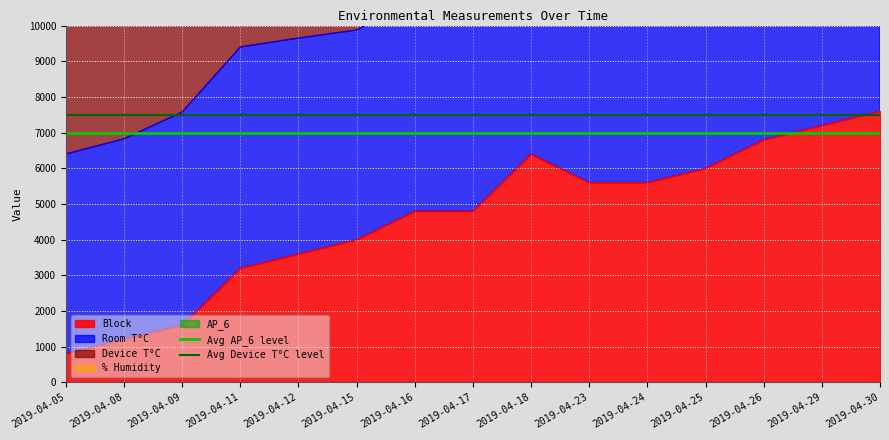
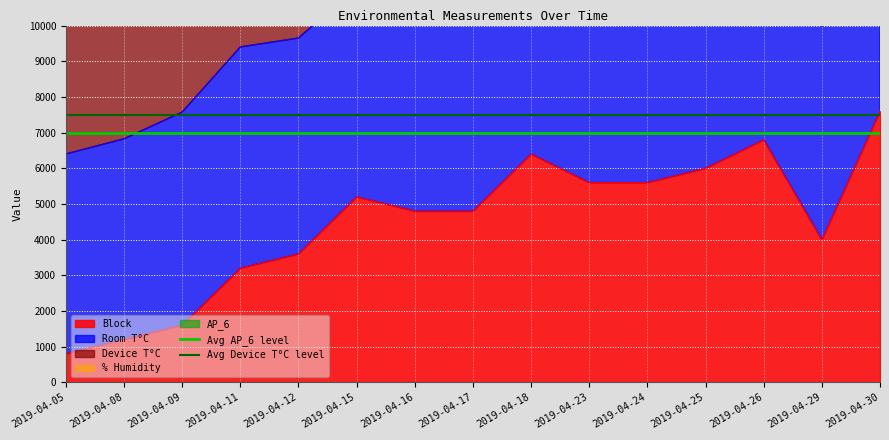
Block, 2019-04-15: 4000 -> 5200
Block, 2019-04-29: 7200 -> 4000
